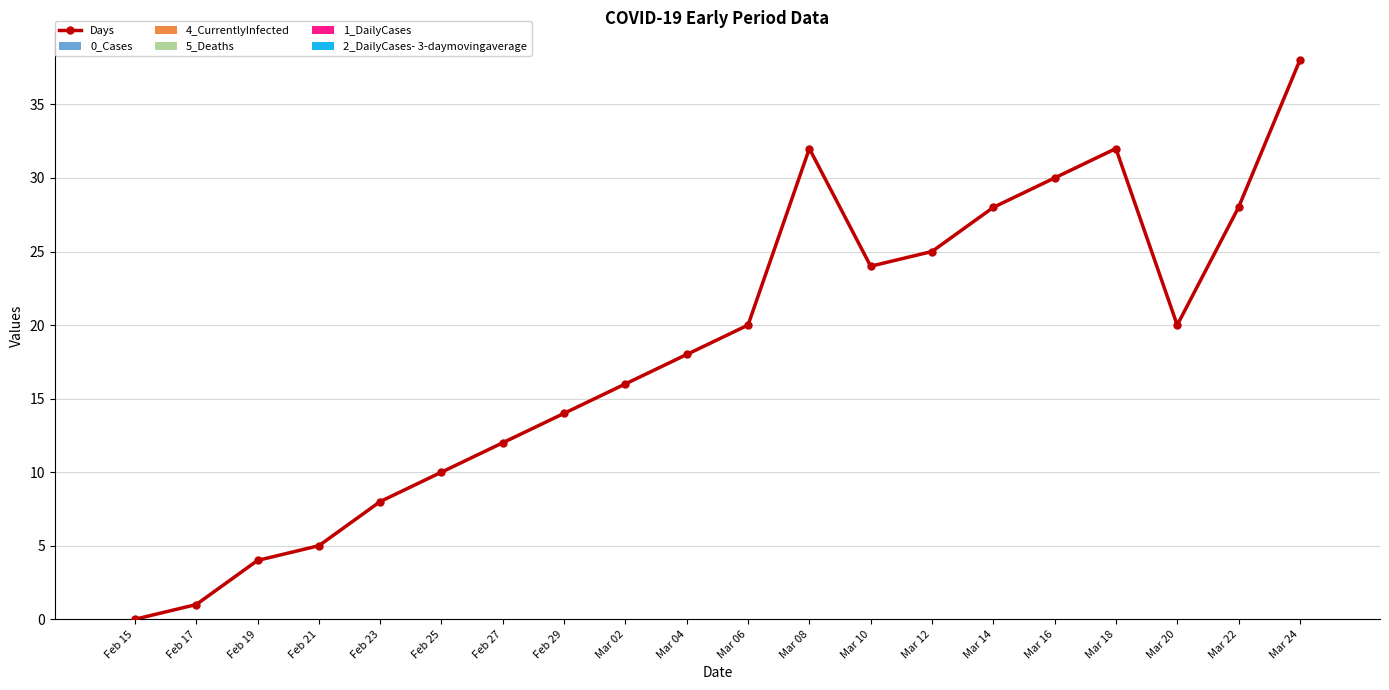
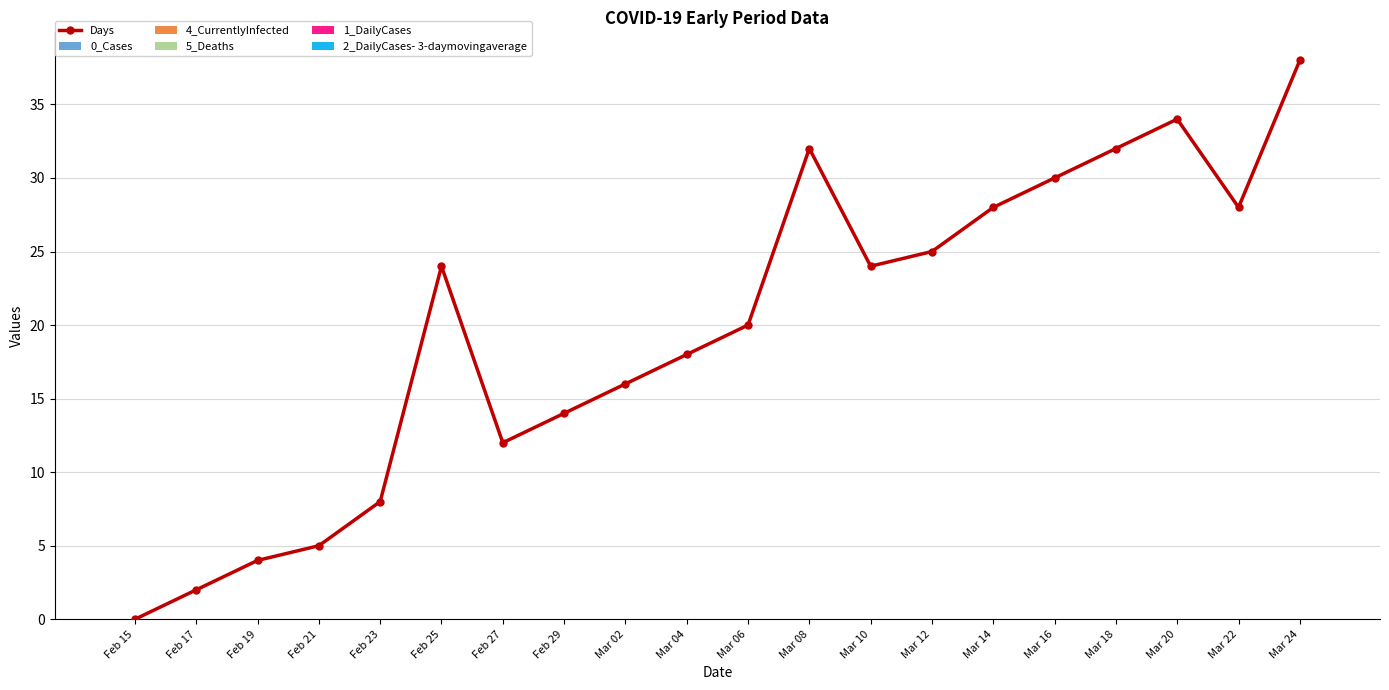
Days, Feb 17: 1 -> 2
Days, Feb 25: 10 -> 24
Days, Mar 20: 20 -> 34
